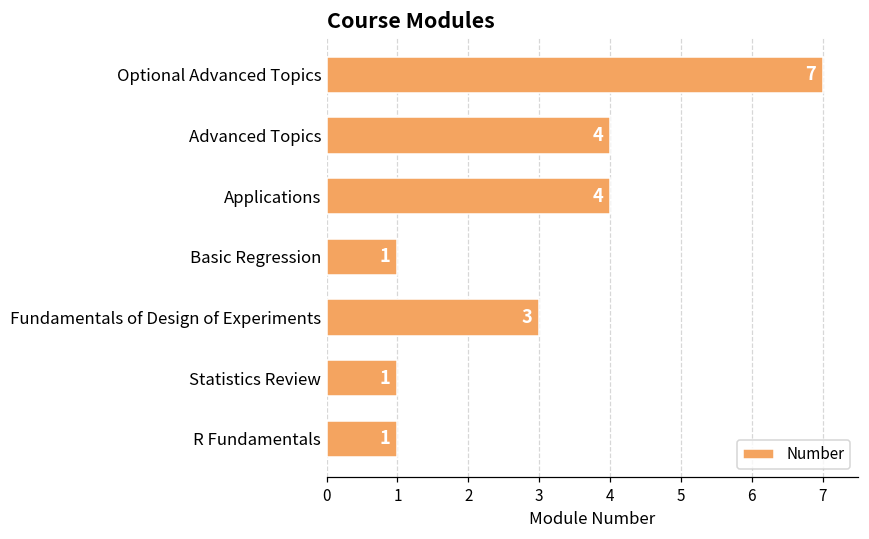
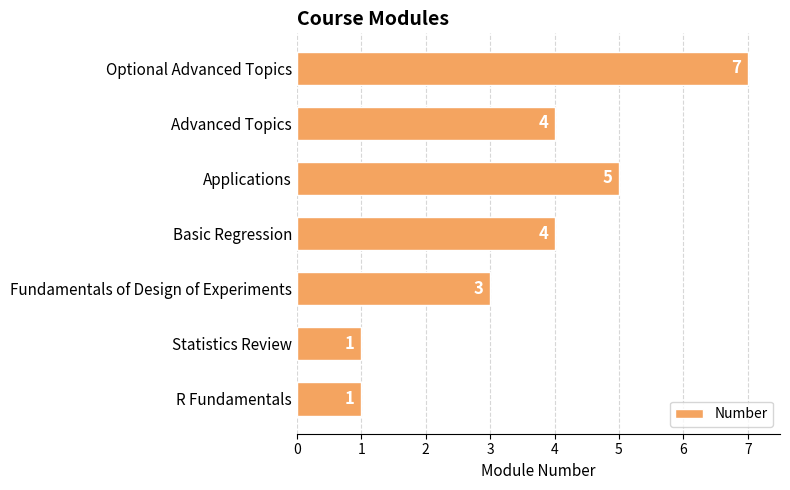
Applications: 4 -> 5
Basic Regression: 1 -> 4
